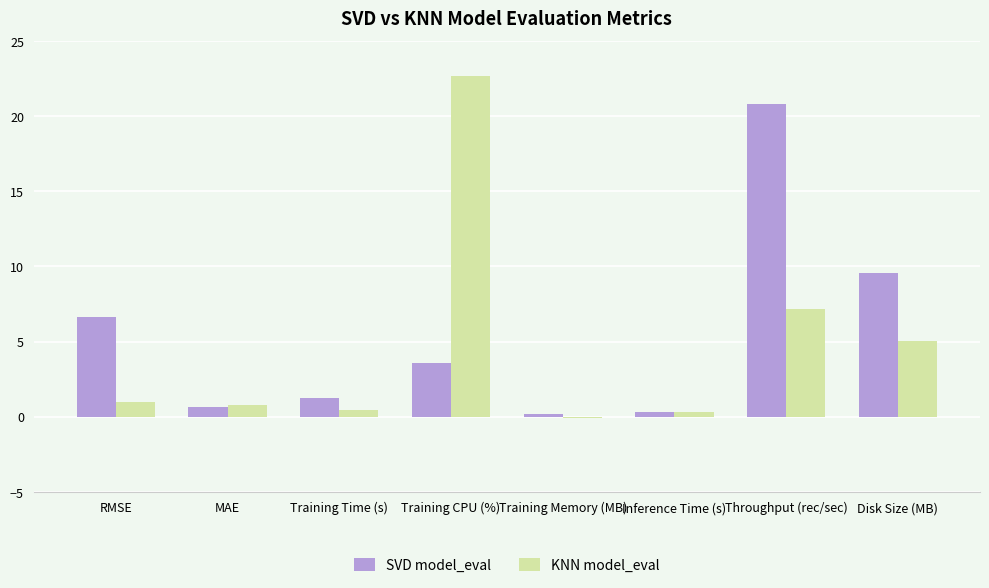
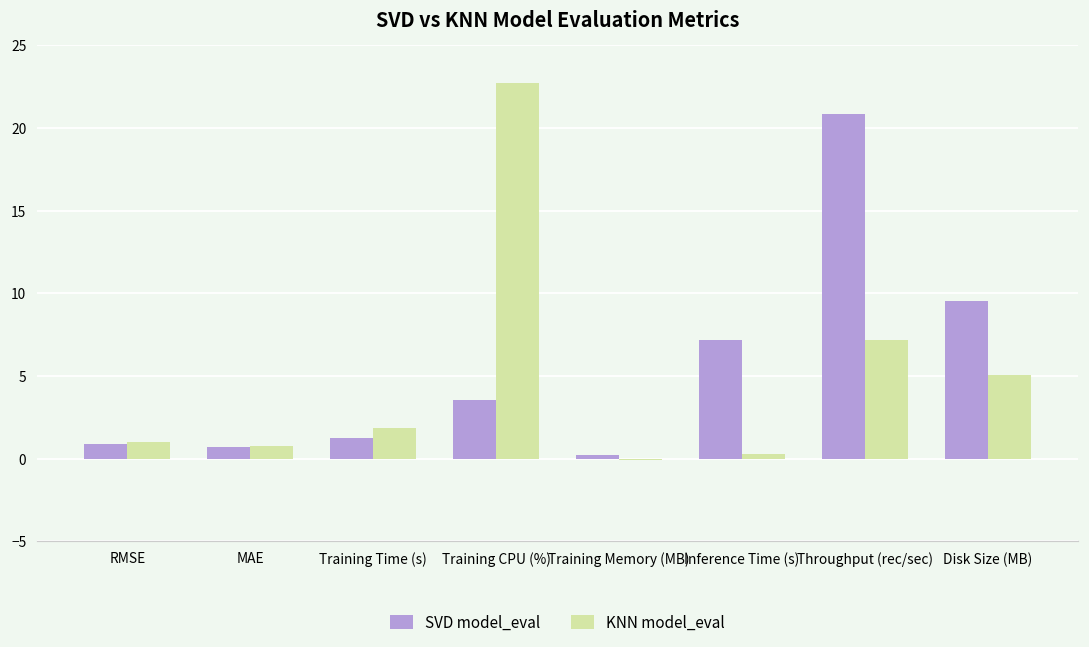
SVD model_eval, RMSE: 6.6 -> 0.9
KNN model_eval, Training Time (s): 0.4 -> 1.8
SVD model_eval, Inference Time (s): 0.3 -> 7.2
